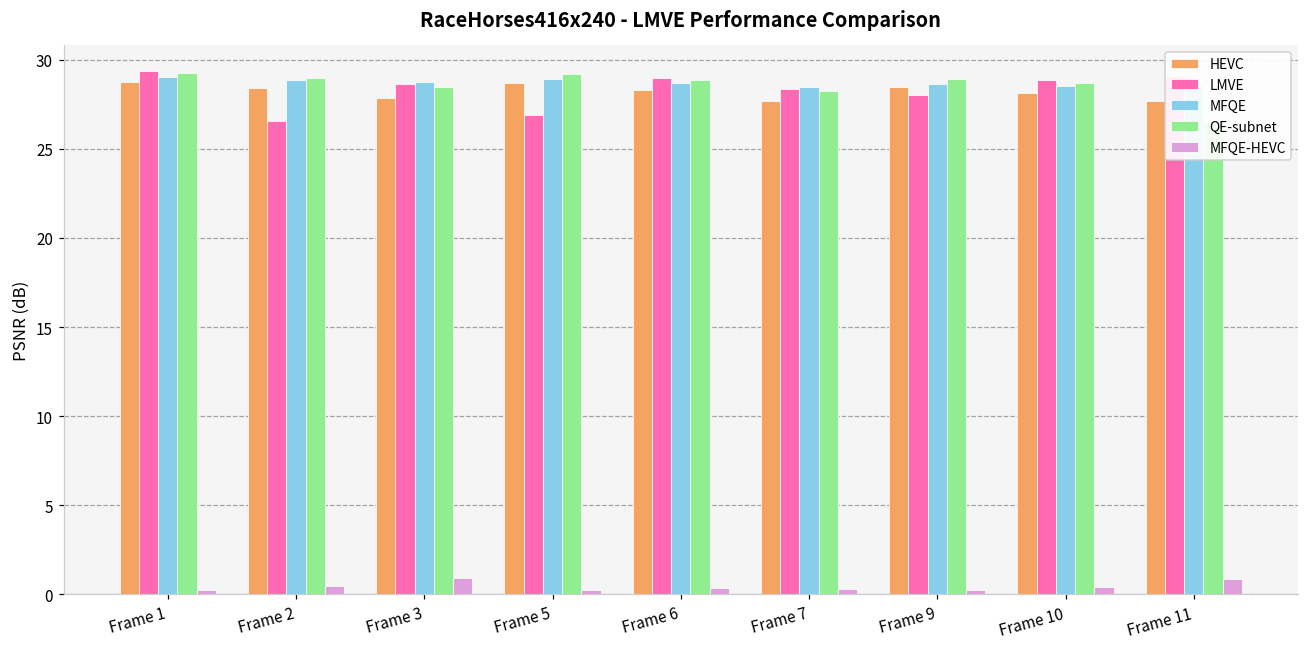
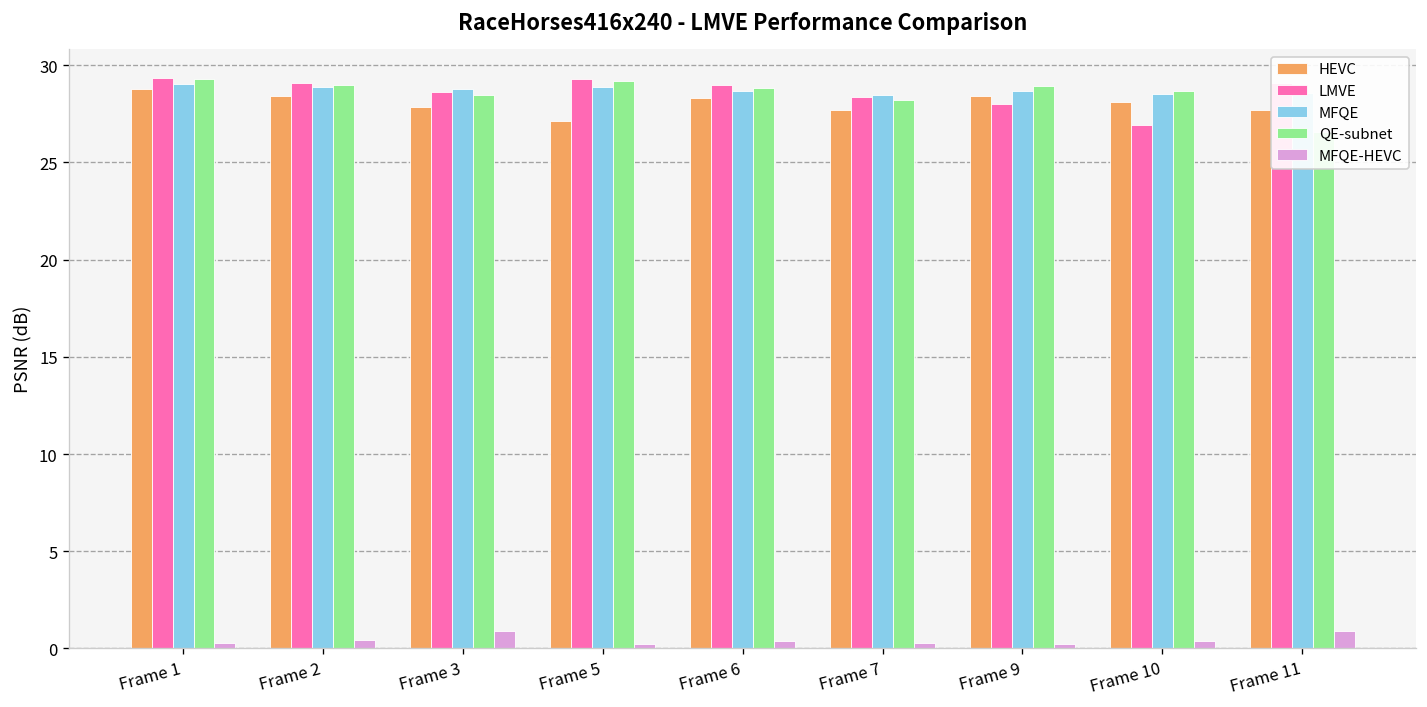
LMVE, Frame 2: 26.6 -> 29.1
HEVC, Frame 5: 28.7 -> 27.1
LMVE, Frame 5: 26.9 -> 29.3
LMVE, Frame 10: 28.8 -> 26.9
